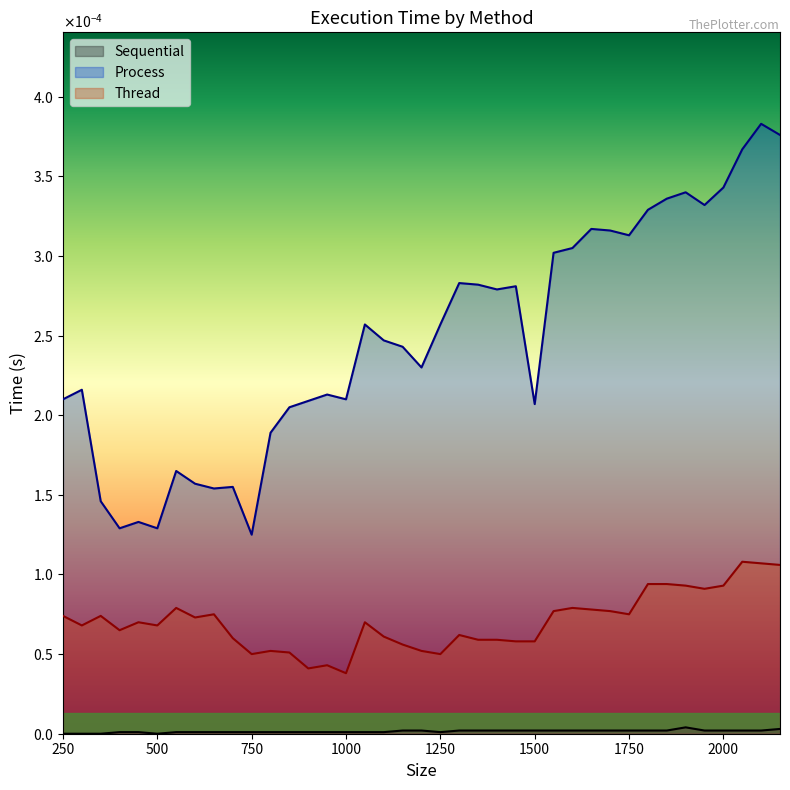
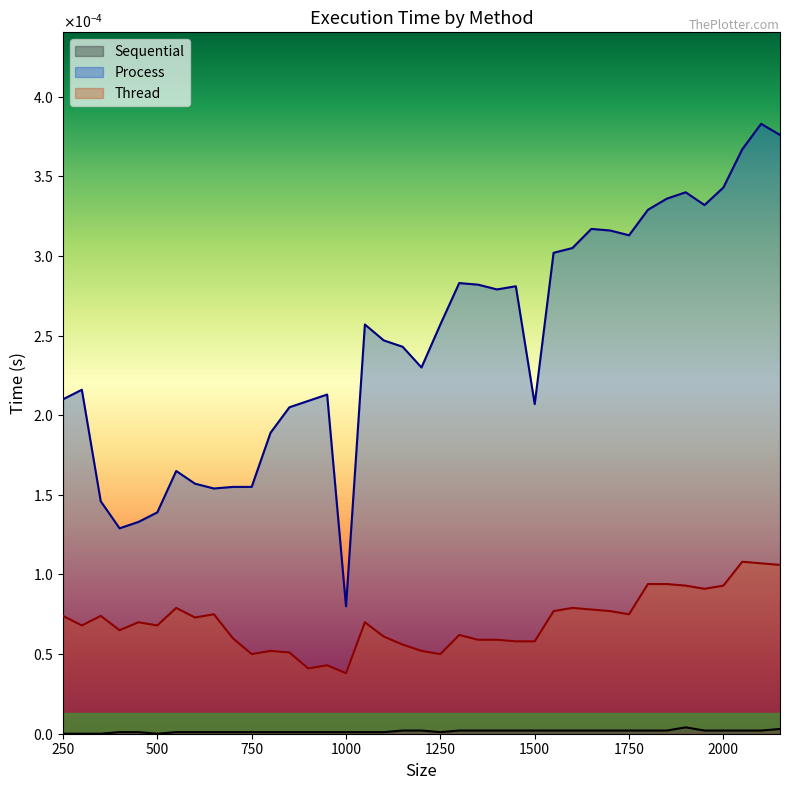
Process, 500: 0.000129 -> 0.000139
Process, 750: 0.000125 -> 0.000155
Process, 1000: 0.00021 -> 0.00008
